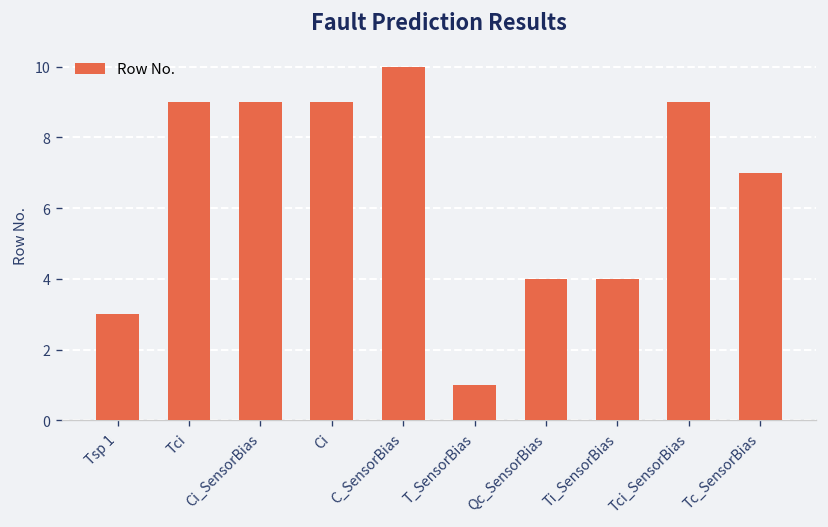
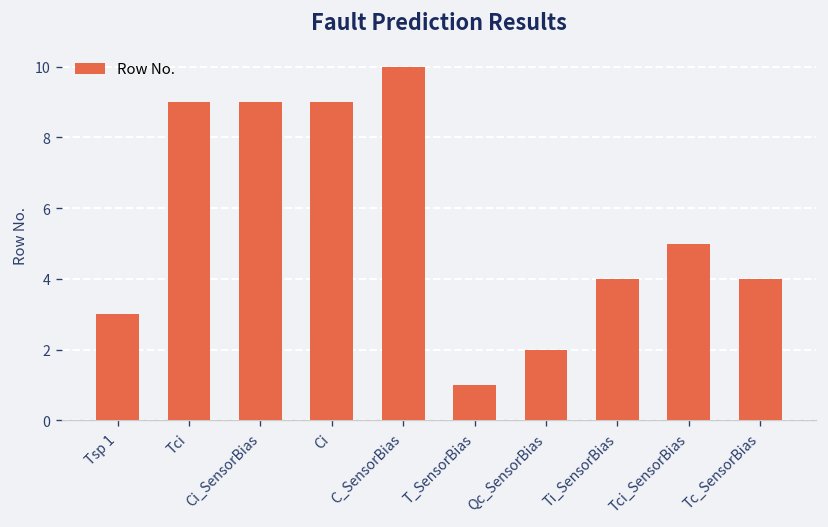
Qc_SensorBias: 4 -> 2
Tci_SensorBias: 9 -> 5
Tc_SensorBias: 7 -> 4
